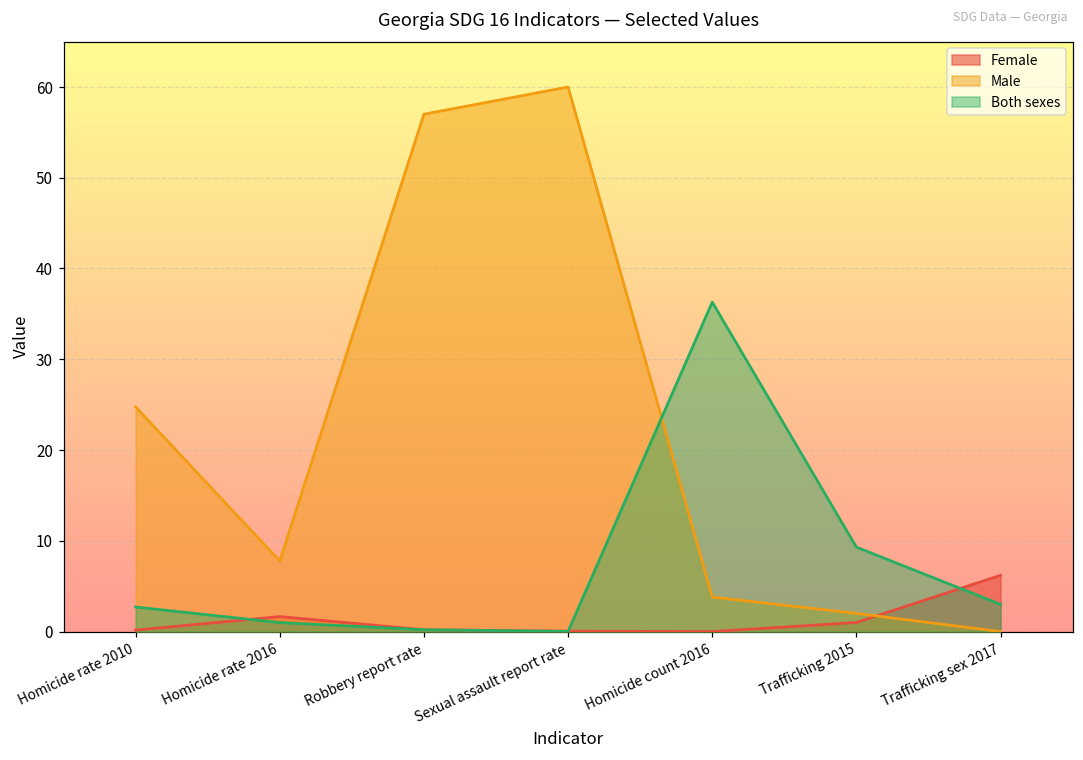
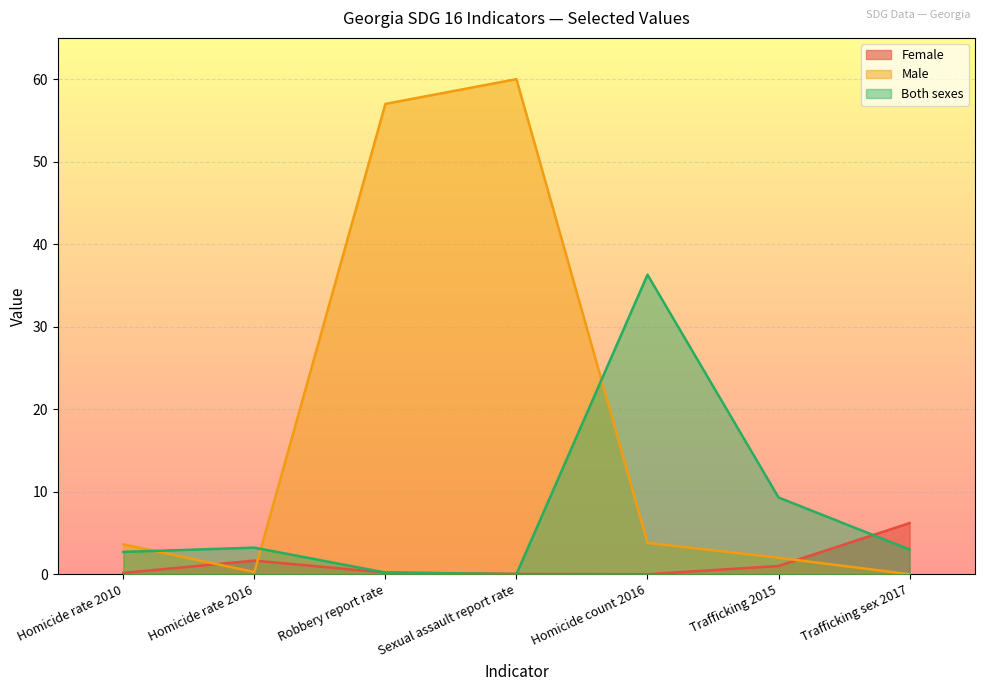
Male, Homicide rate 2010: 25 -> 4
Male, Homicide rate 2016: 8 -> 0
Both sexes, Homicide rate 2016: 1 -> 3
